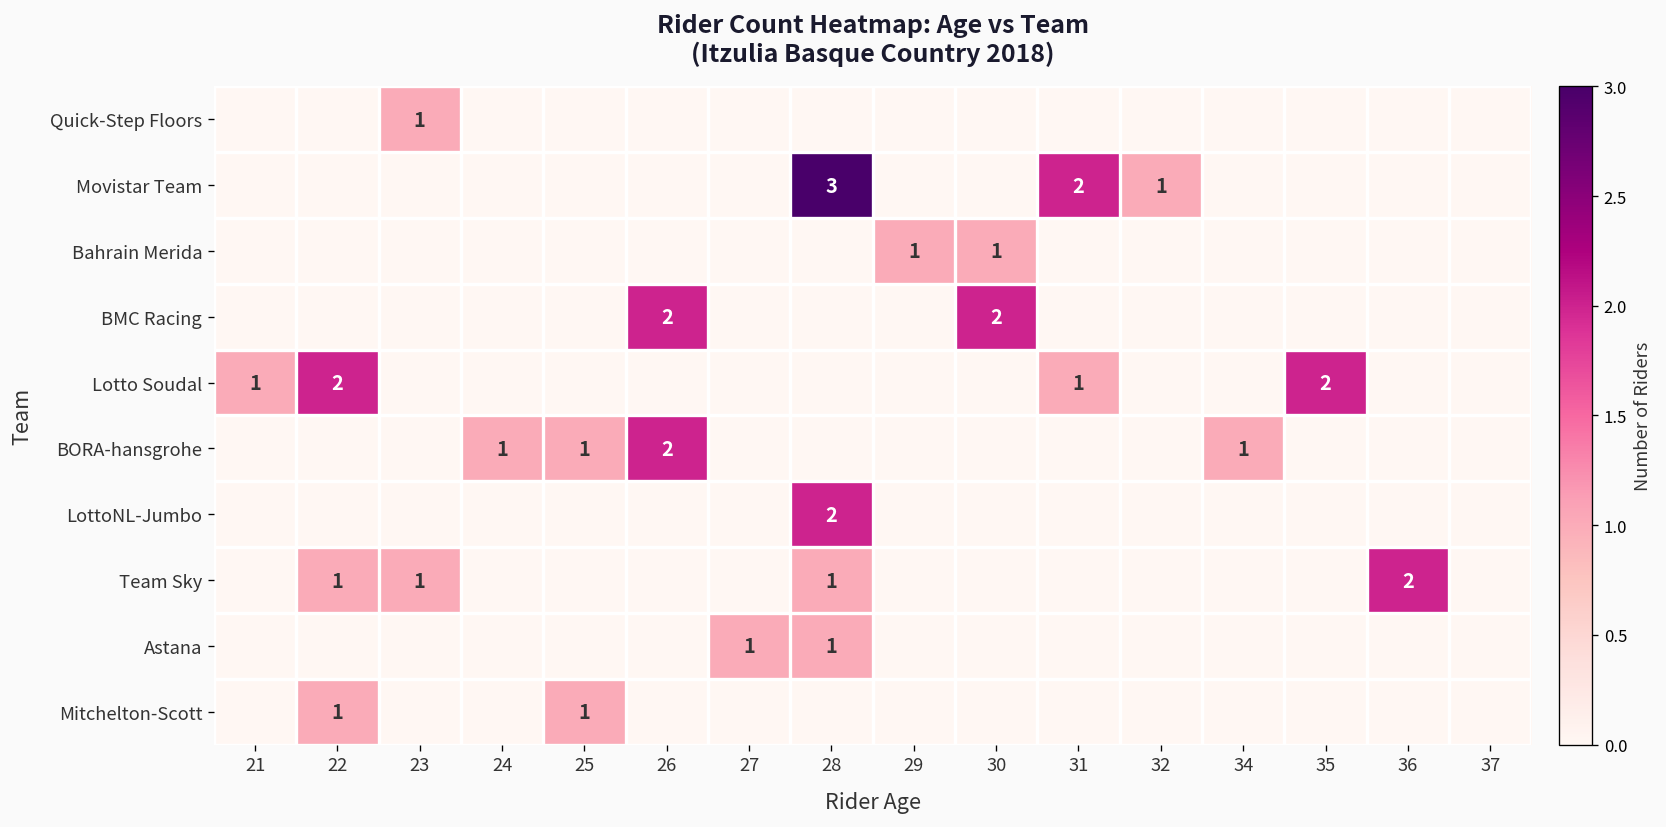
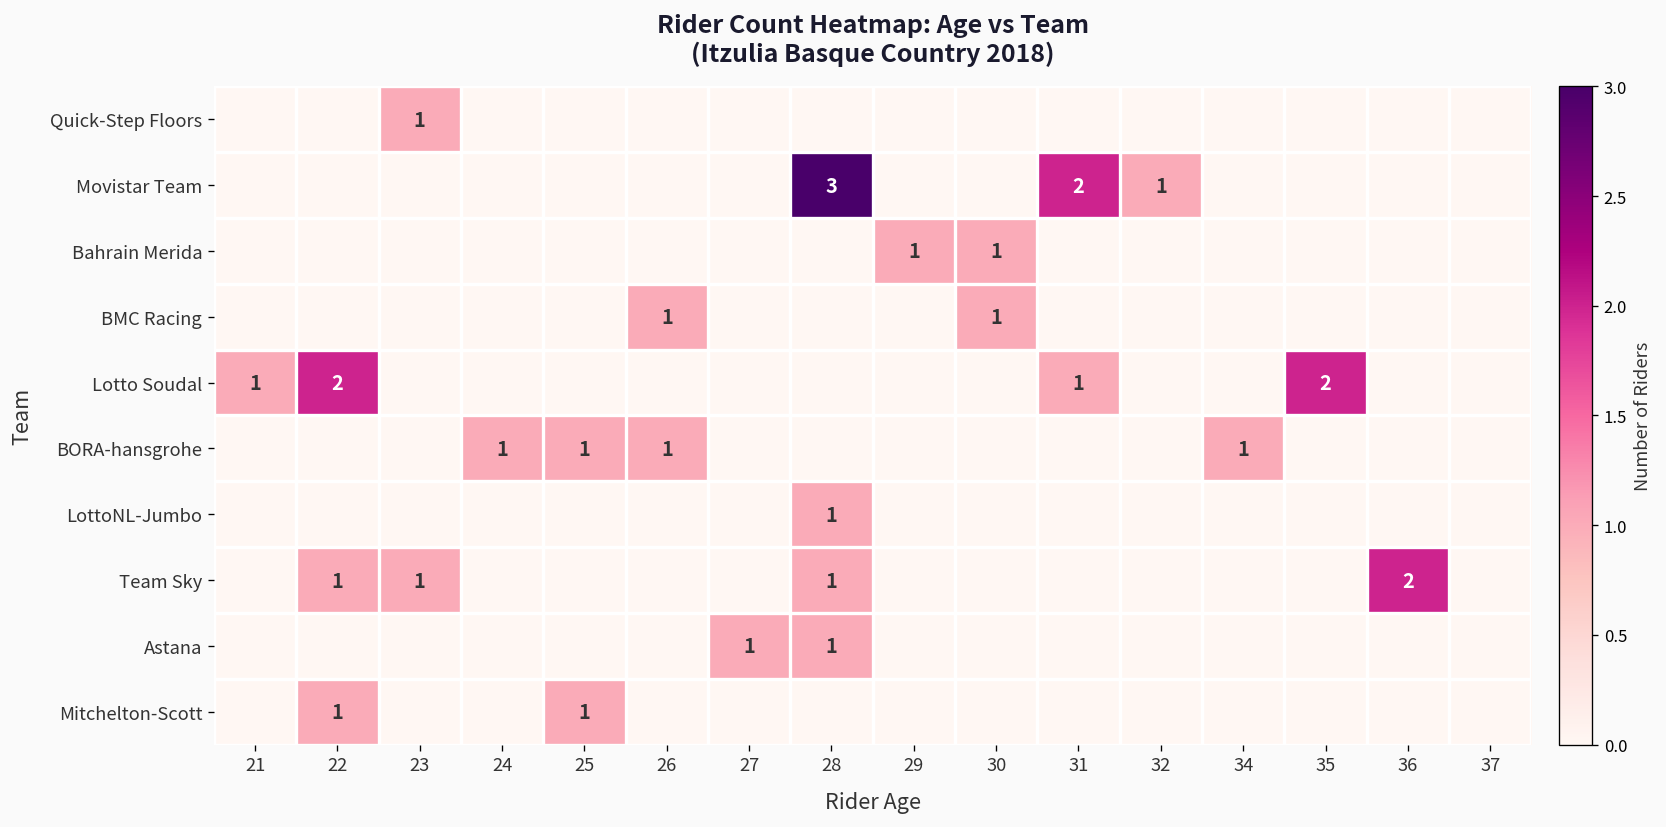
BMC Racing, 26: 2 -> 1
BMC Racing, 30: 2 -> 1
BORA-hansgrohe, 26: 2 -> 1
LottoNL-Jumbo, 28: 2 -> 1
